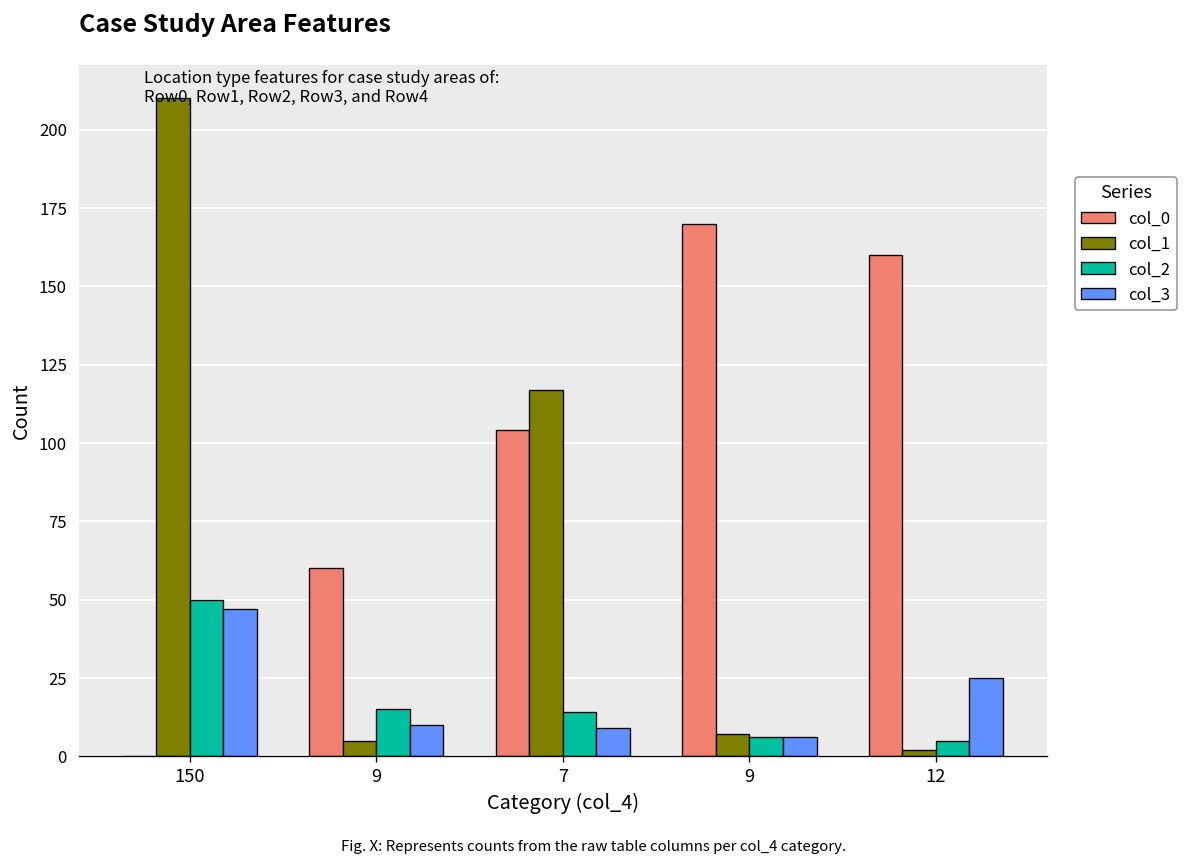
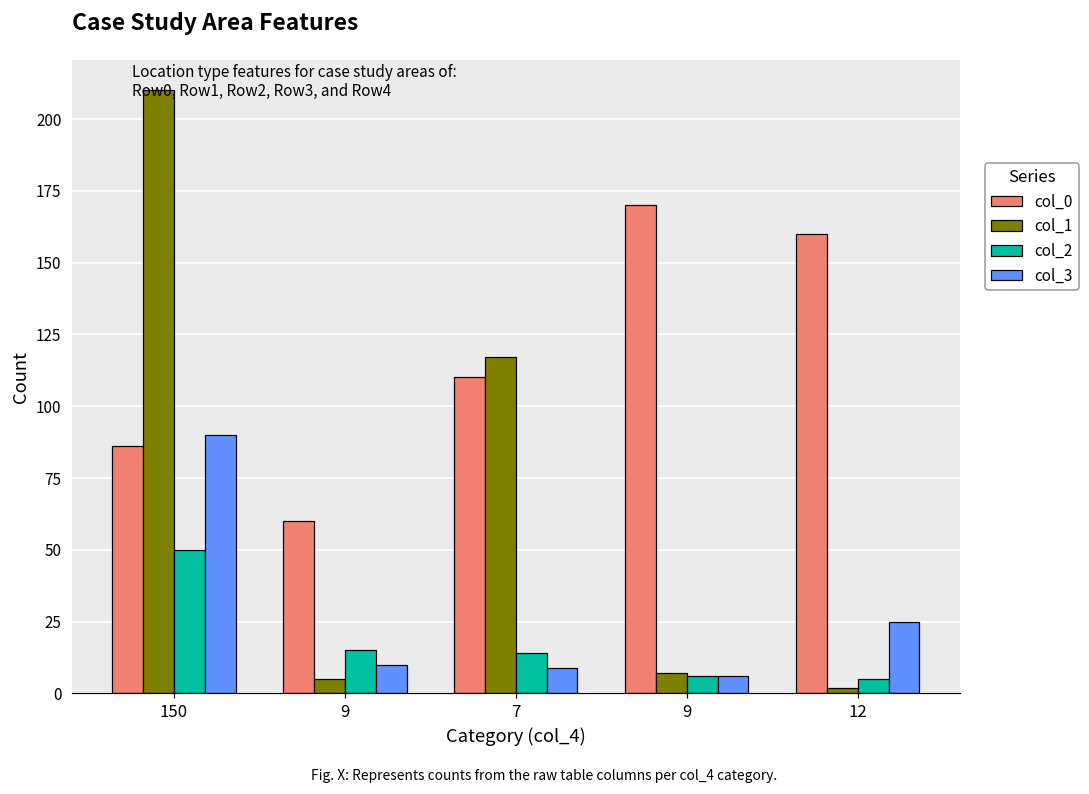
col_0, 150: 0 -> 86
col_3, 150: 47 -> 90
col_0, 7: 104 -> 110
